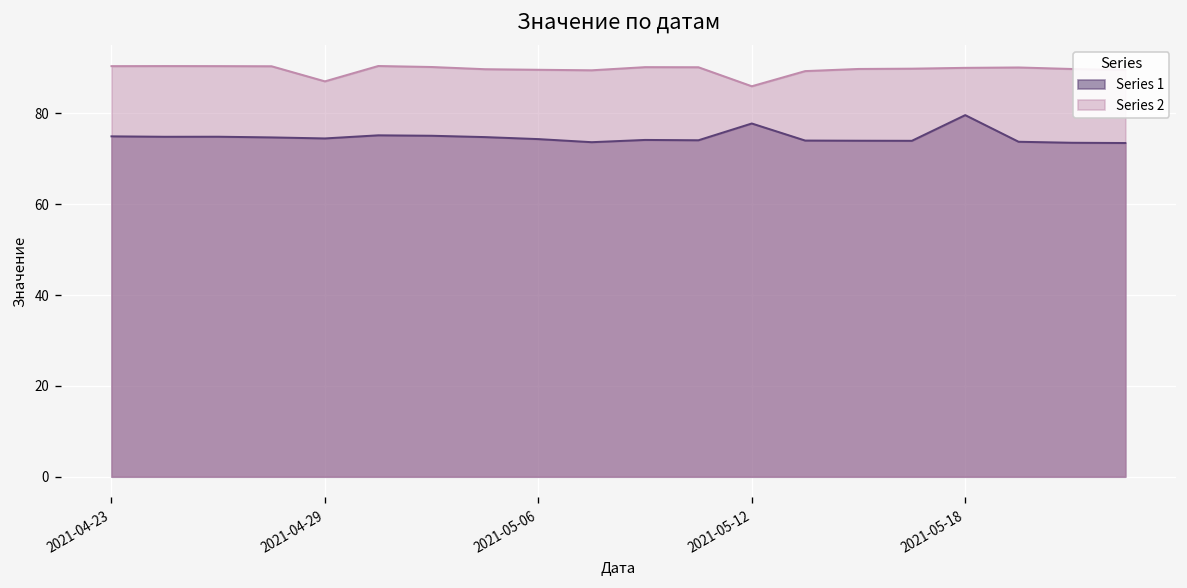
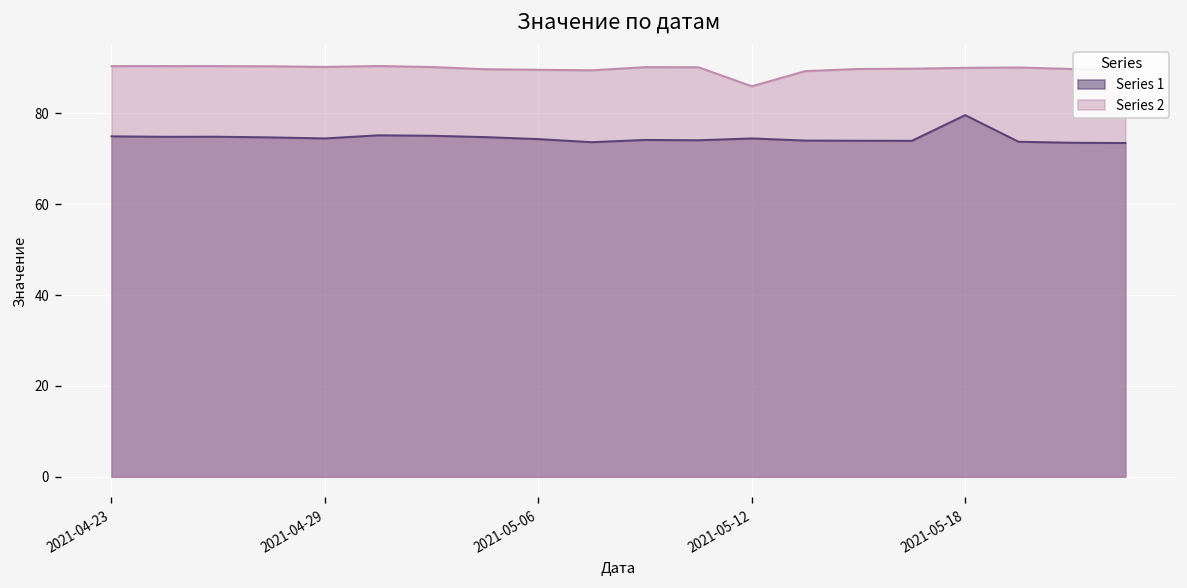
Series 2, 2021-04-29: 87 -> 90
Series 1, 2021-05-12: 78 -> 74
